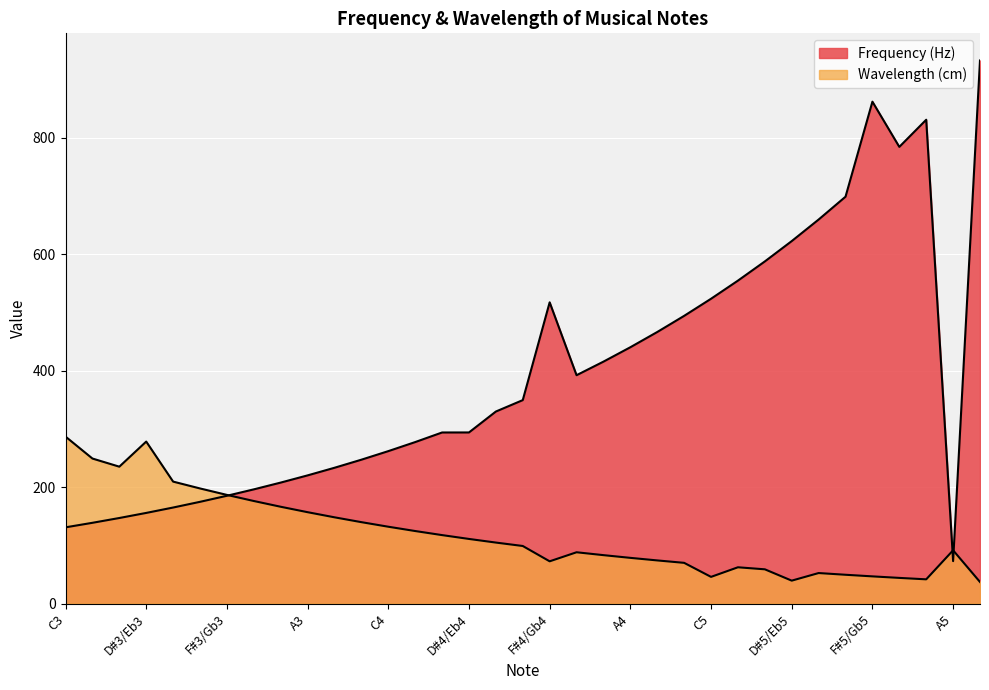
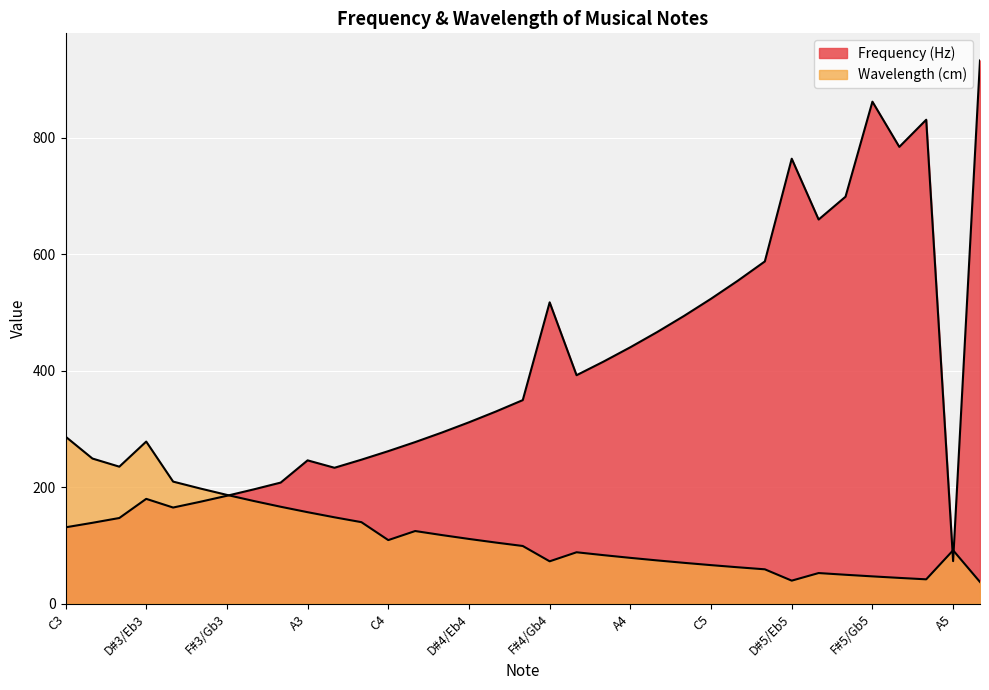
Frequency (Hz), D#3/Eb3: 160 -> 180
Frequency (Hz), A3: 220 -> 250
Wavelength (cm), C4: 130 -> 110
Frequency (Hz), D#4/Eb4: 290 -> 310
Wavelength (cm), C5: 50 -> 70
Frequency (Hz), D#5/Eb5: 620 -> 760
